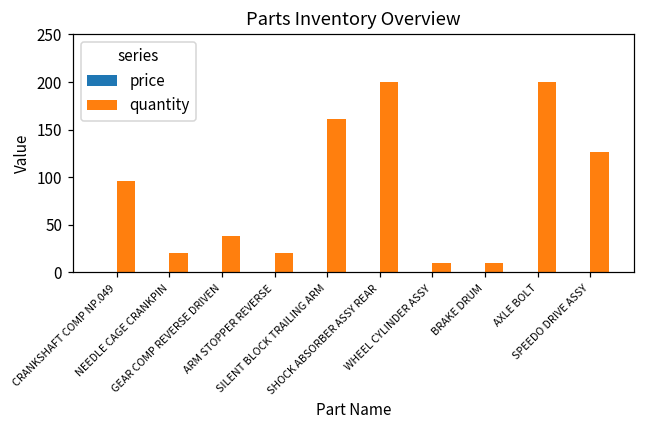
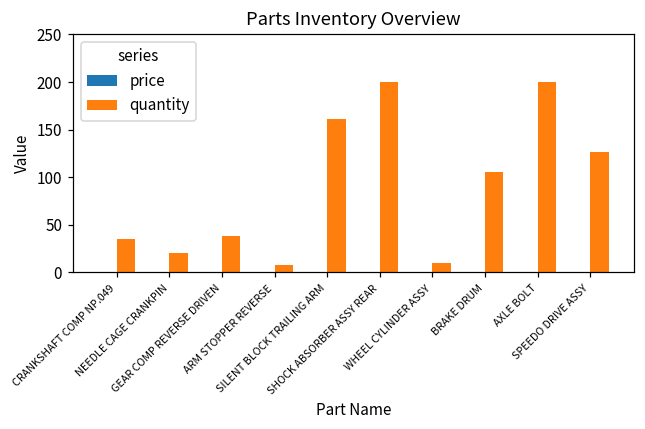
quantity, CRANKSHAFT COMP NP.049: 100 -> 40
quantity, ARM STOPPER REVERSE: 20 -> 10
quantity, BRAKE DRUM: 10 -> 110
